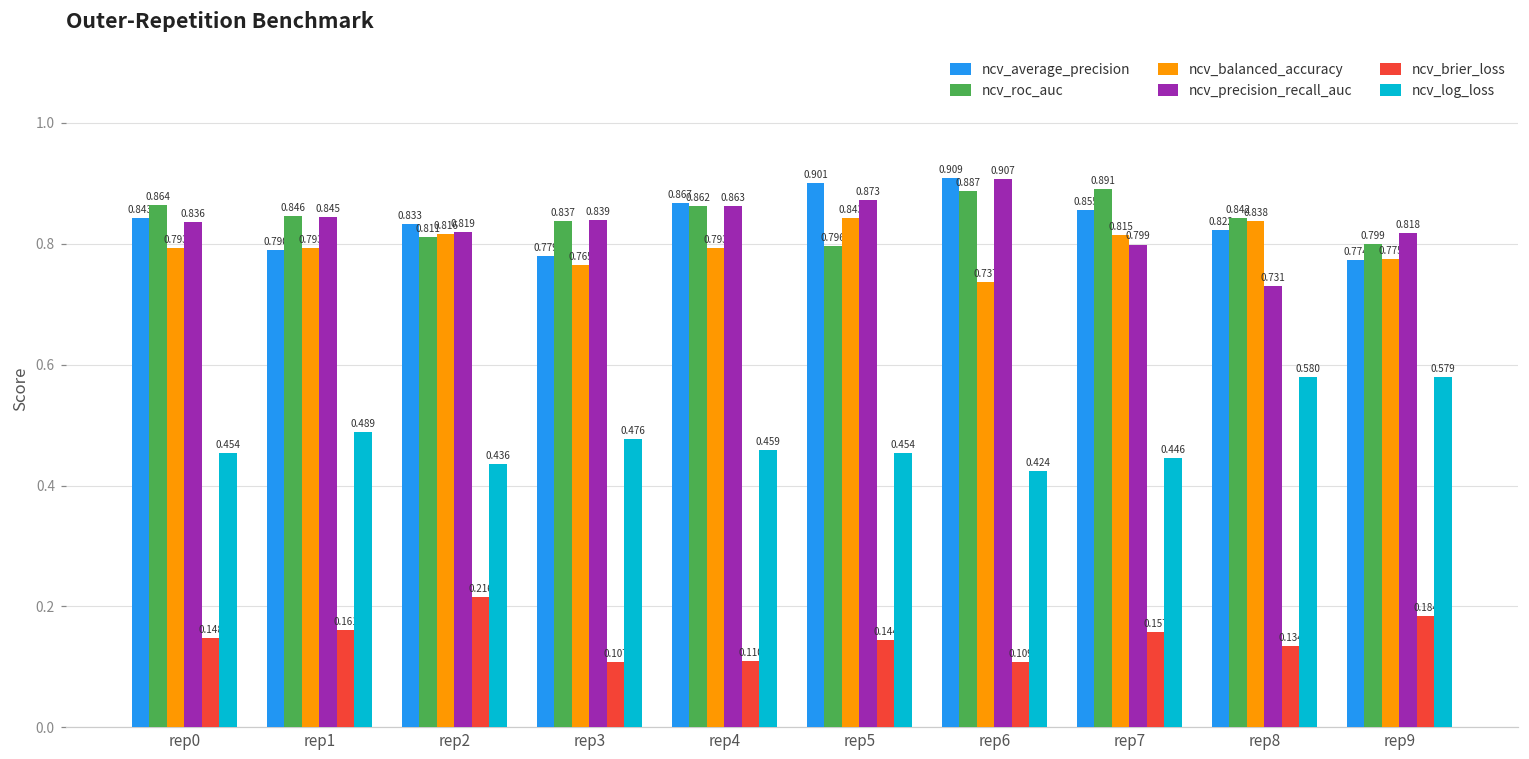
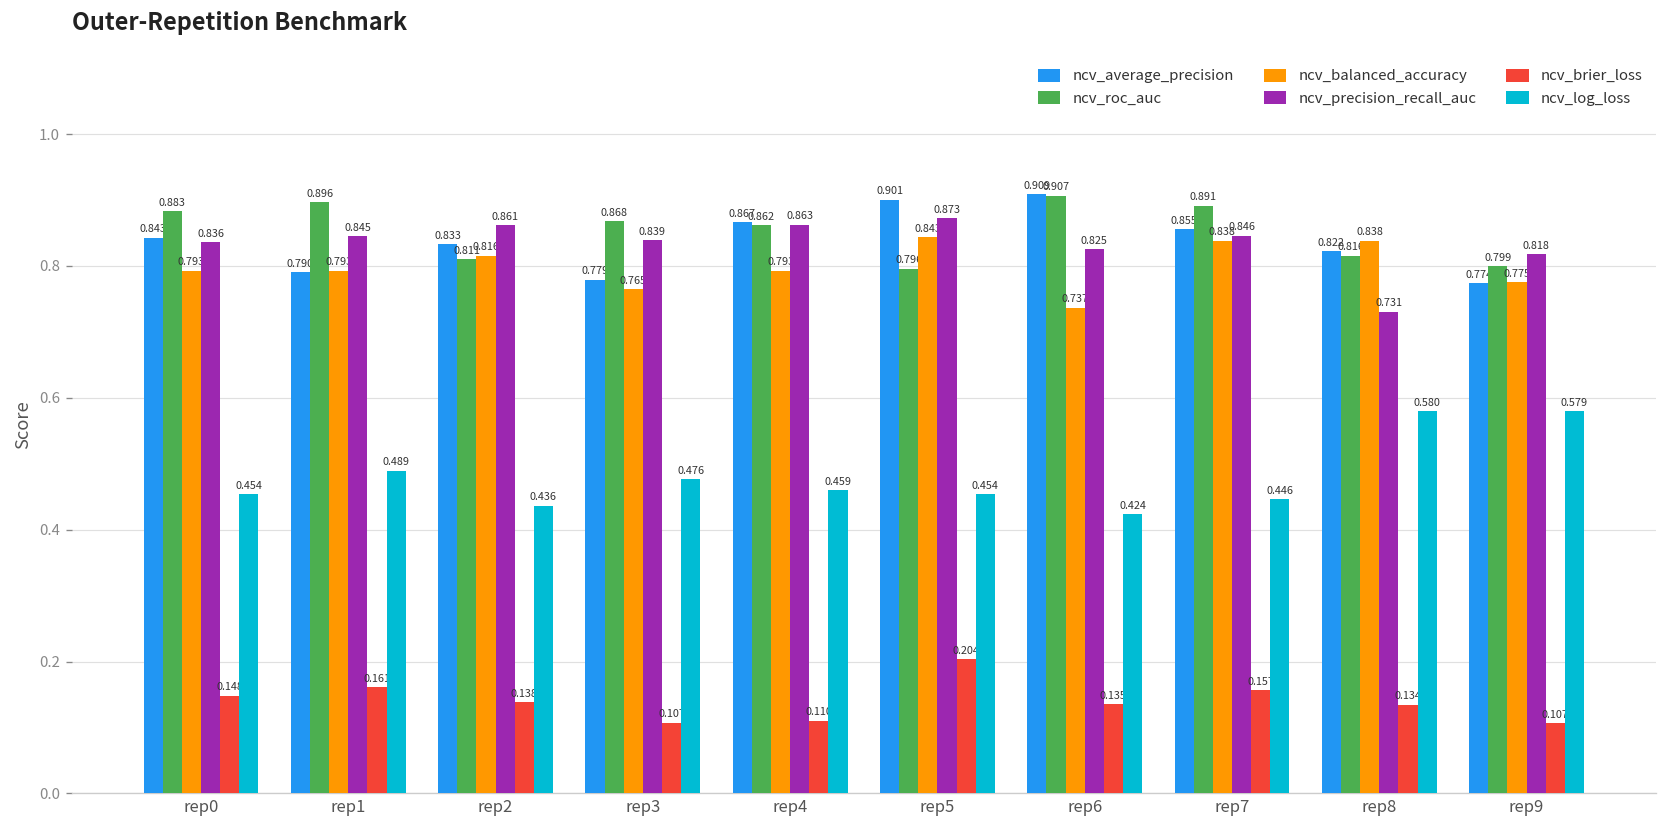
ncv_roc_auc, rep0: 0.864 -> 0.883
ncv_roc_auc, rep1: 0.846 -> 0.896
ncv_precision_recall_auc, rep2: 0.819 -> 0.861
ncv_brier_loss, rep2: 0.216 -> 0.138
ncv_roc_auc, rep3: 0.837 -> 0.868
ncv_brier_loss, rep5: 0.144 -> 0.204
ncv_roc_auc, rep6: 0.887 -> 0.907
ncv_precision_recall_auc, rep6: 0.907 -> 0.825
ncv_brier_loss, rep6: 0.109 -> 0.135
ncv_balanced_accuracy, rep7: 0.815 -> 0.838
ncv_precision_recall_auc, rep7: 0.799 -> 0.846
ncv_roc_auc, rep8: 0.842 -> 0.816
ncv_brier_loss, rep9: 0.184 -> 0.107
